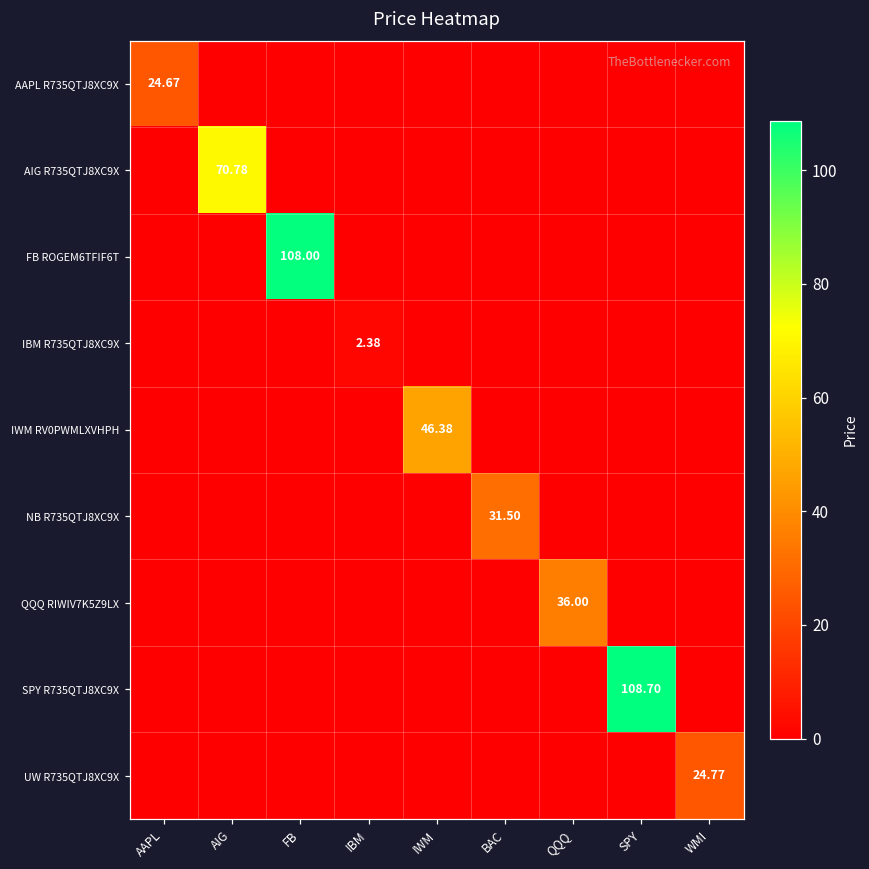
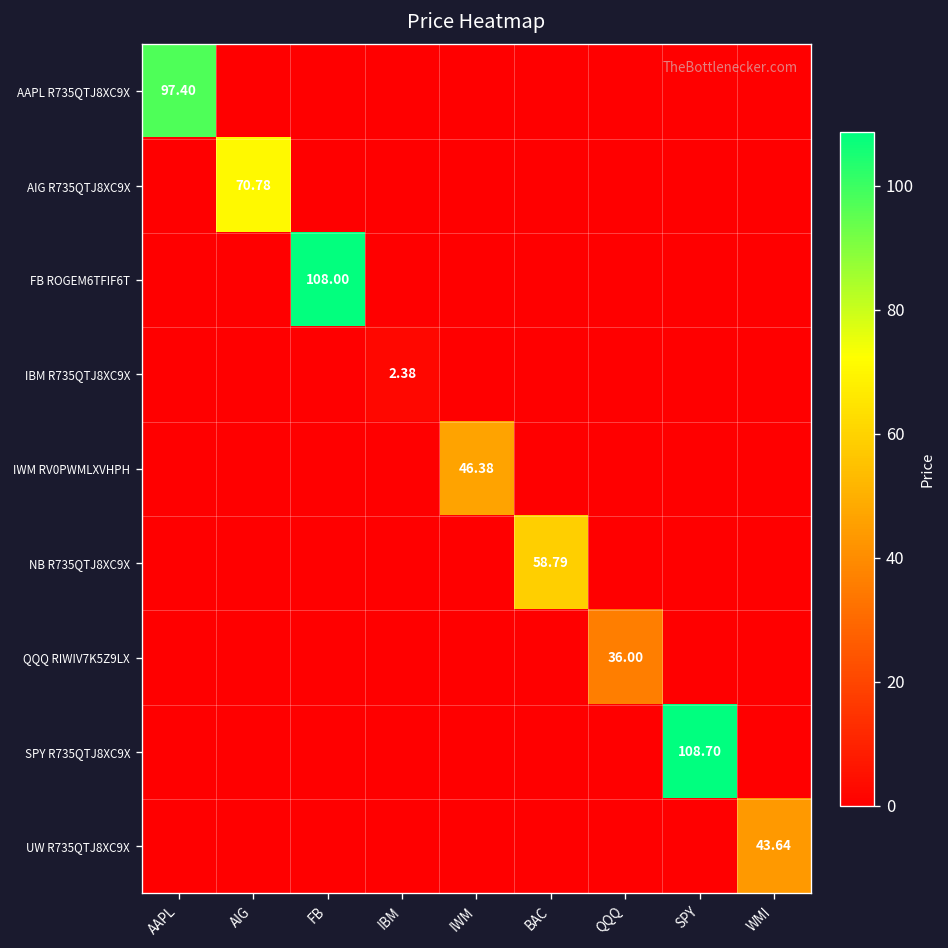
AAPL R735QTJ8XC9X, AAPL: 24.67 -> 97.40
NB R735QTJ8XC9X, BAC: 31.50 -> 58.79
UW R735QTJ8XC9X, WMI: 24.77 -> 43.64
